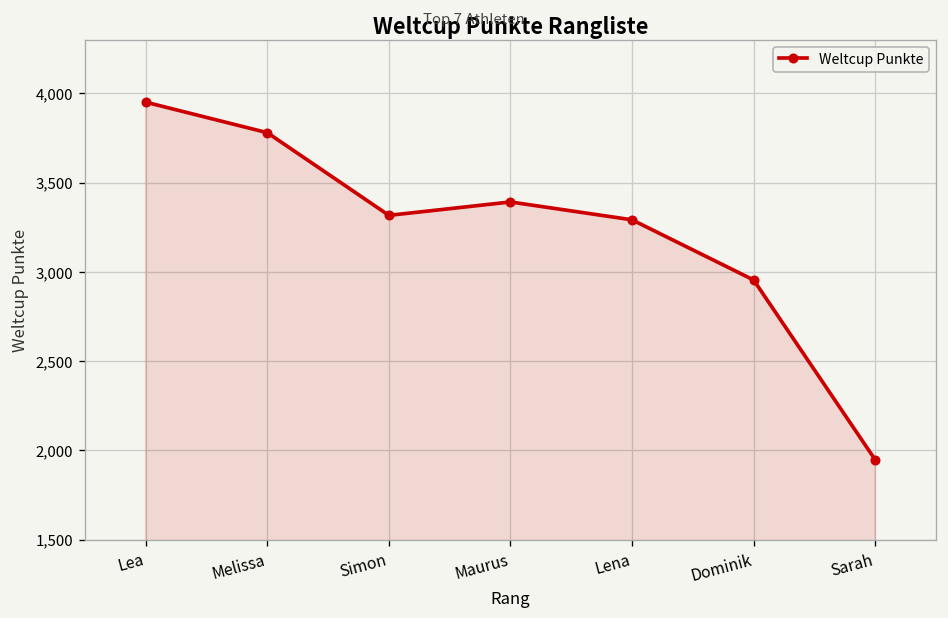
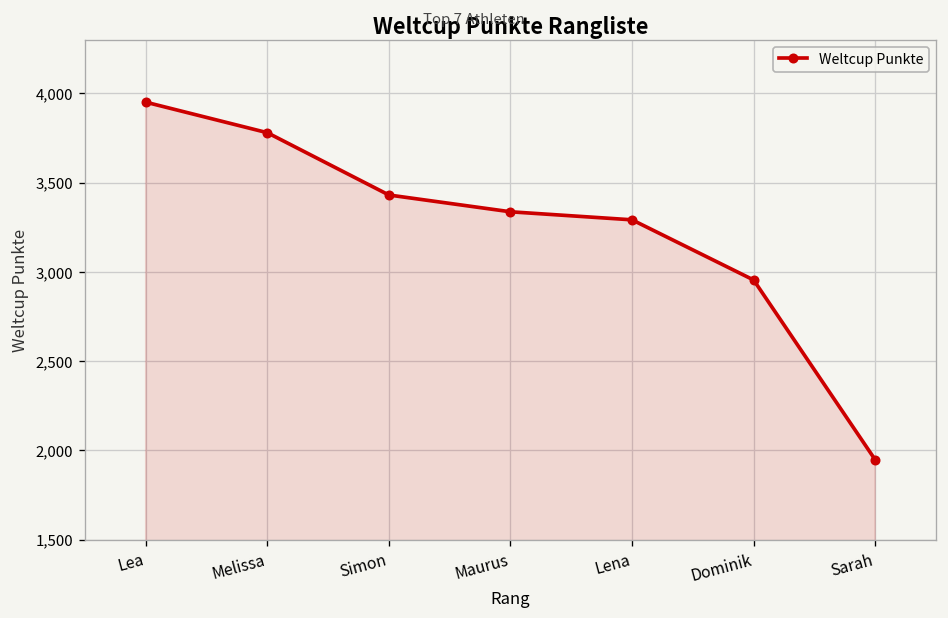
Simon: 3,320 -> 3,430
Maurus: 3,390 -> 3,340
